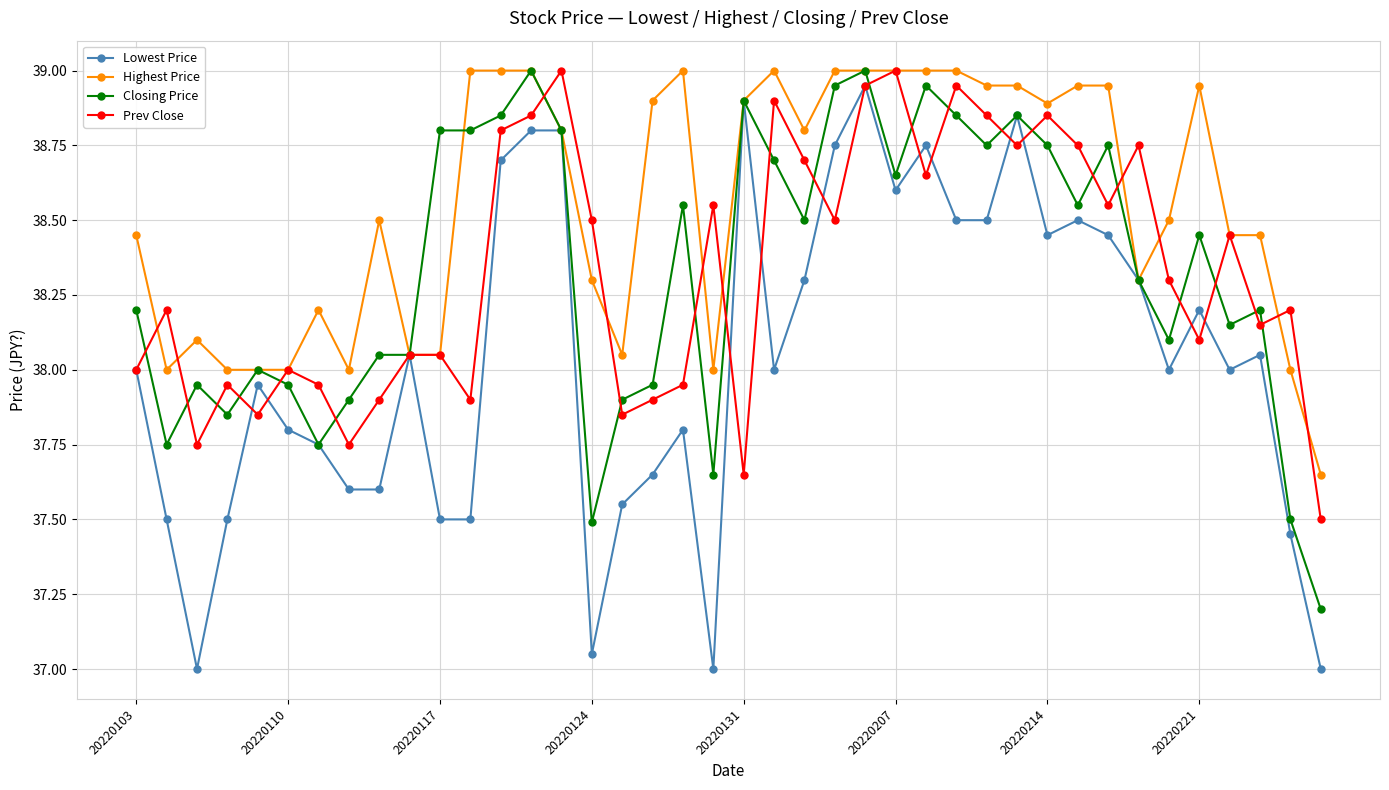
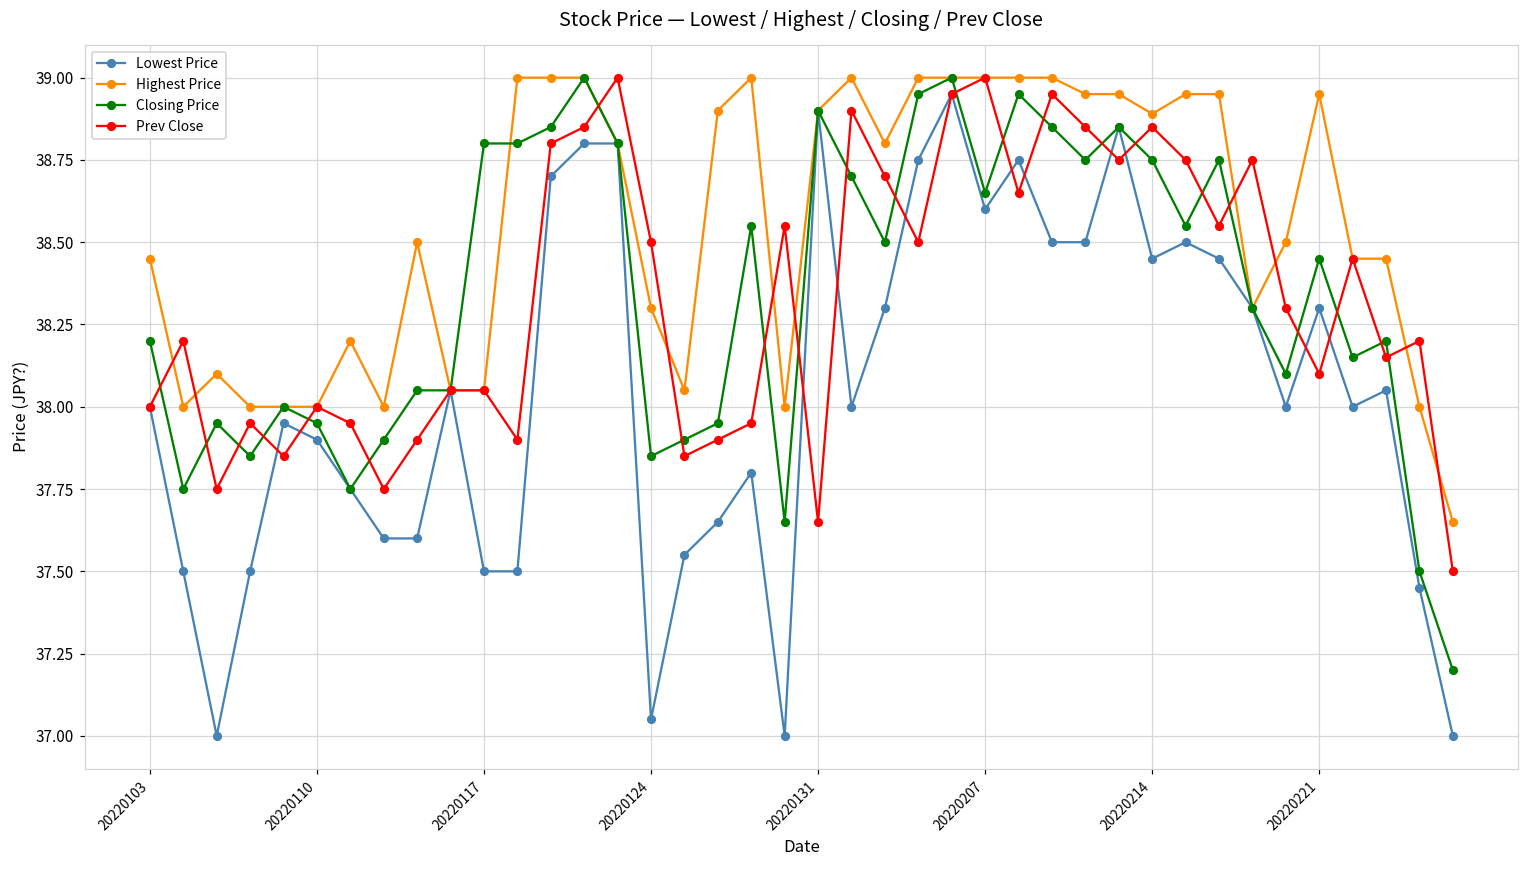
Lowest Price, 20220110: 37.8 -> 37.9
Closing Price, 20220124: 37.49 -> 37.85
Lowest Price, 20220221: 38.2 -> 38.3
